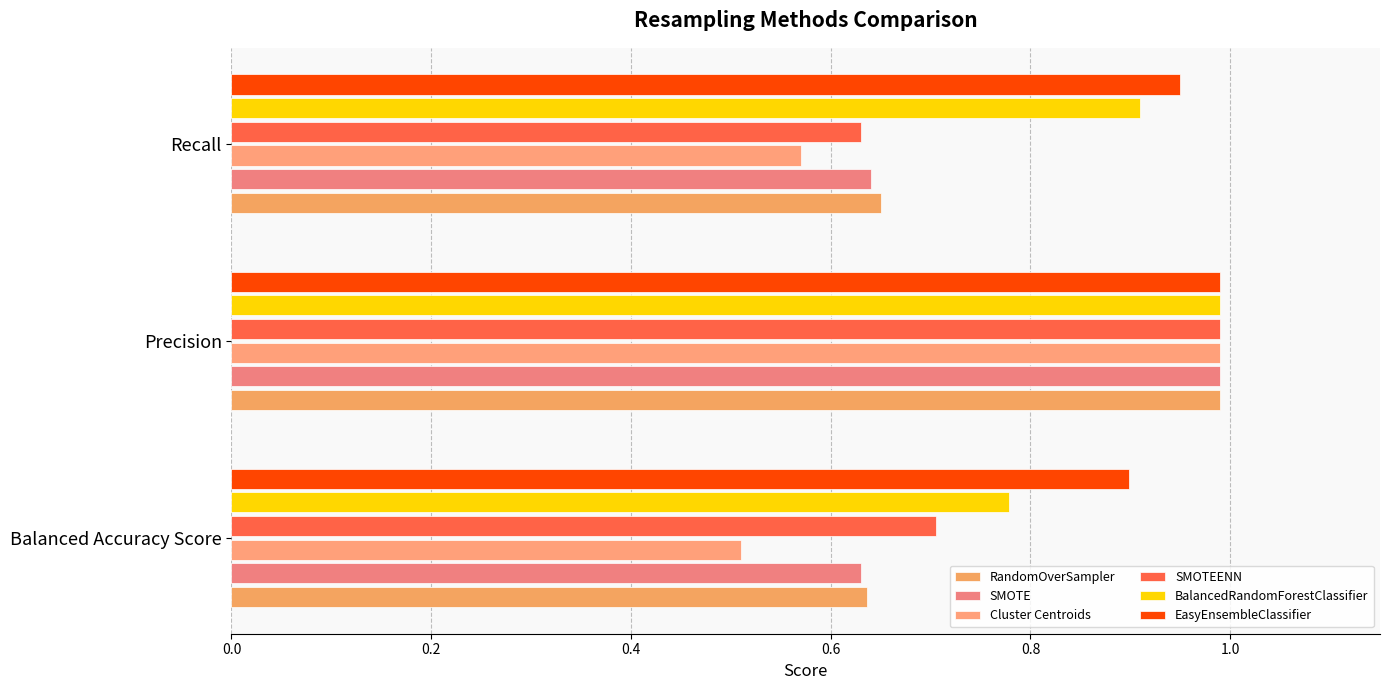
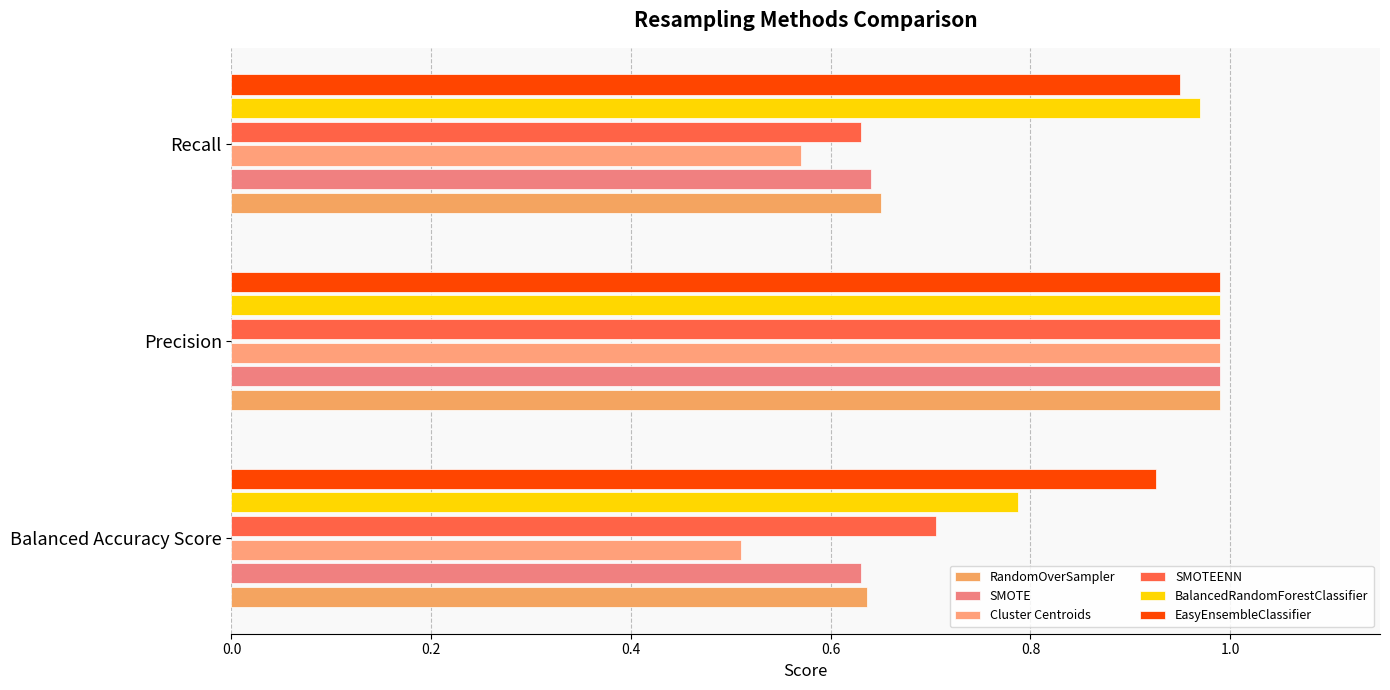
BalancedRandomForestClassifier, Recall: 0.91 -> 0.97
EasyEnsembleClassifier, Balanced Accuracy Score: 0.90 -> 0.93
BalancedRandomForestClassifier, Balanced Accuracy Score: 0.78 -> 0.79
